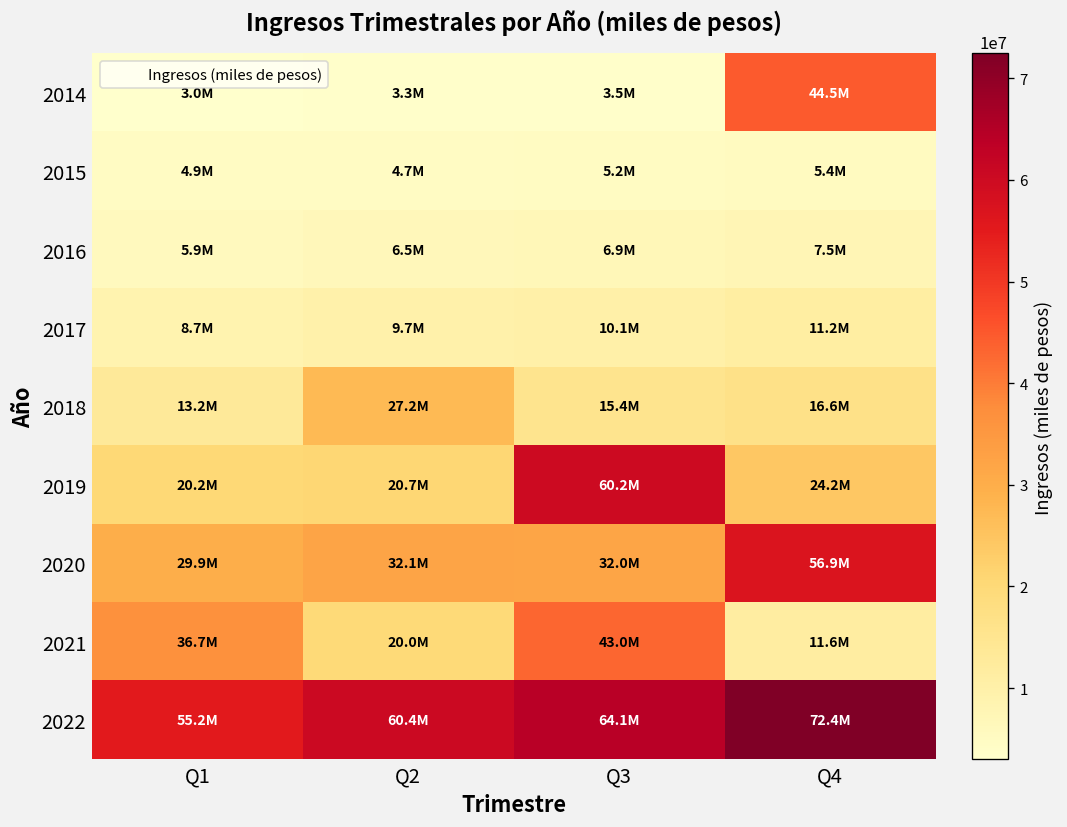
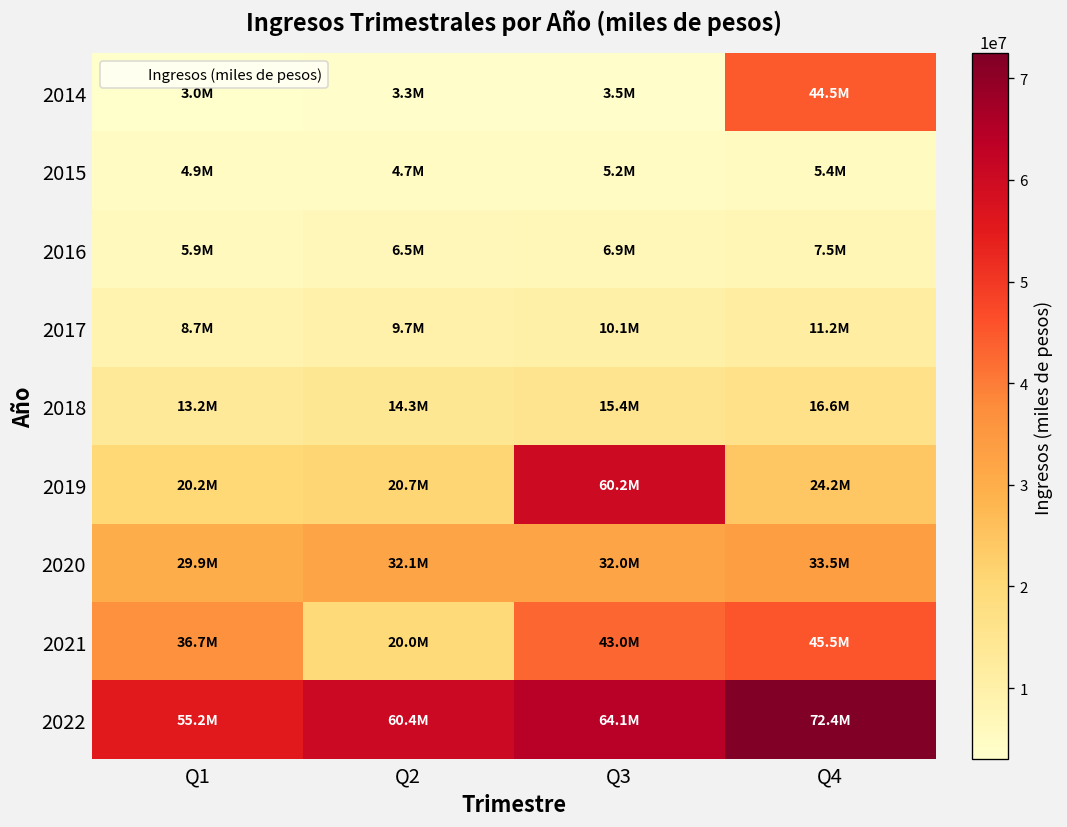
2018, Q2: 27.2M -> 14.3M
2020, Q4: 56.9M -> 33.5M
2021, Q4: 11.6M -> 45.5M
